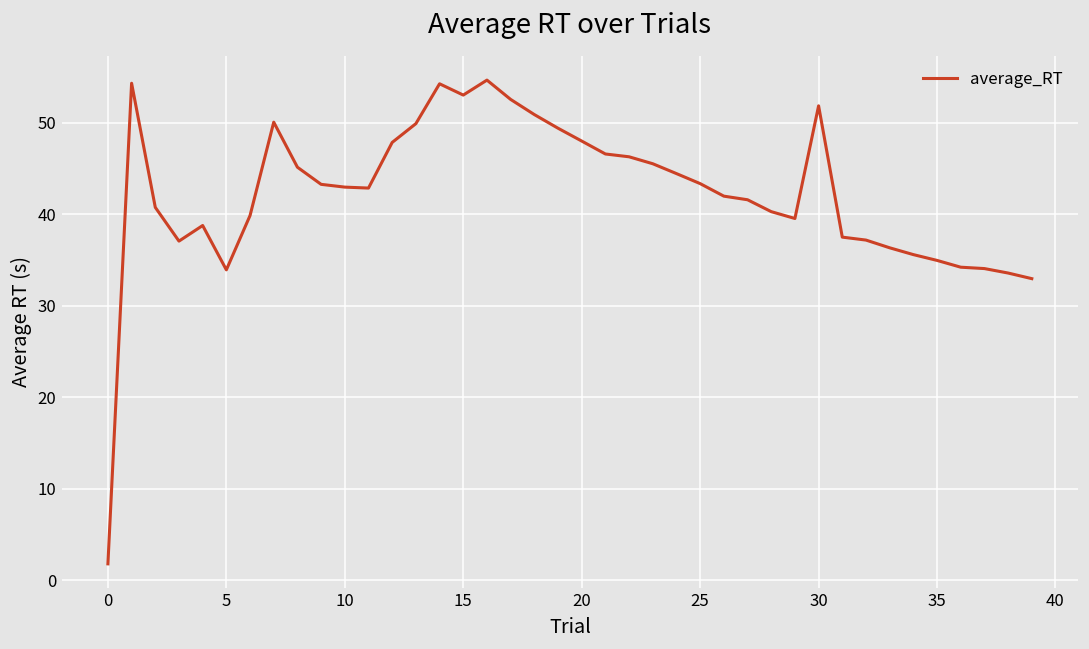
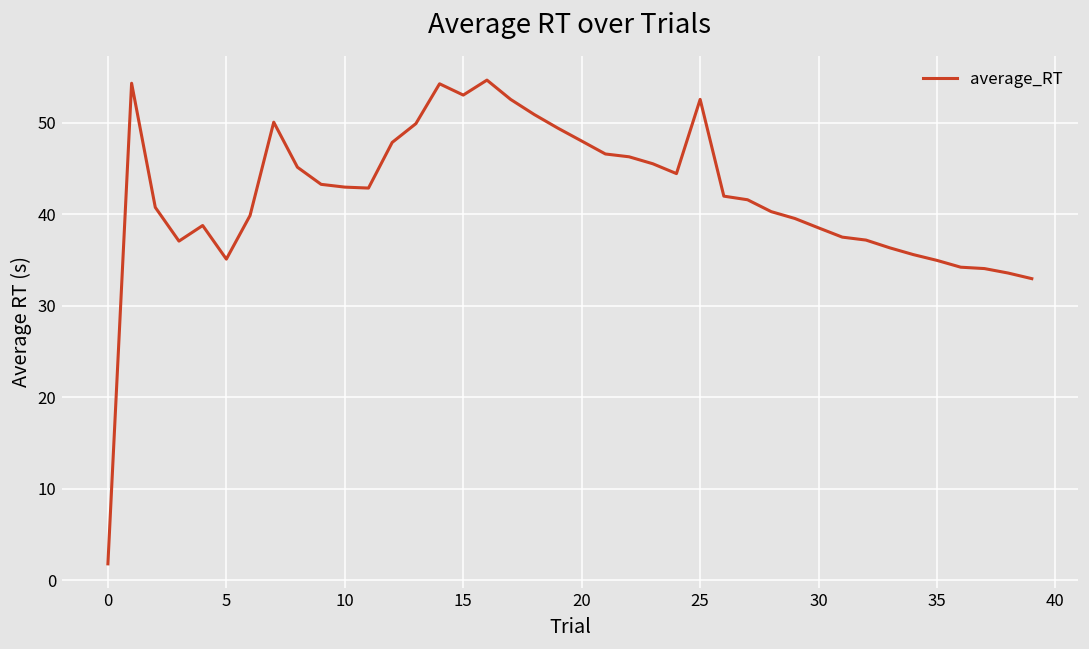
5: 34 -> 35
25: 43 -> 53
30: 52 -> 39
